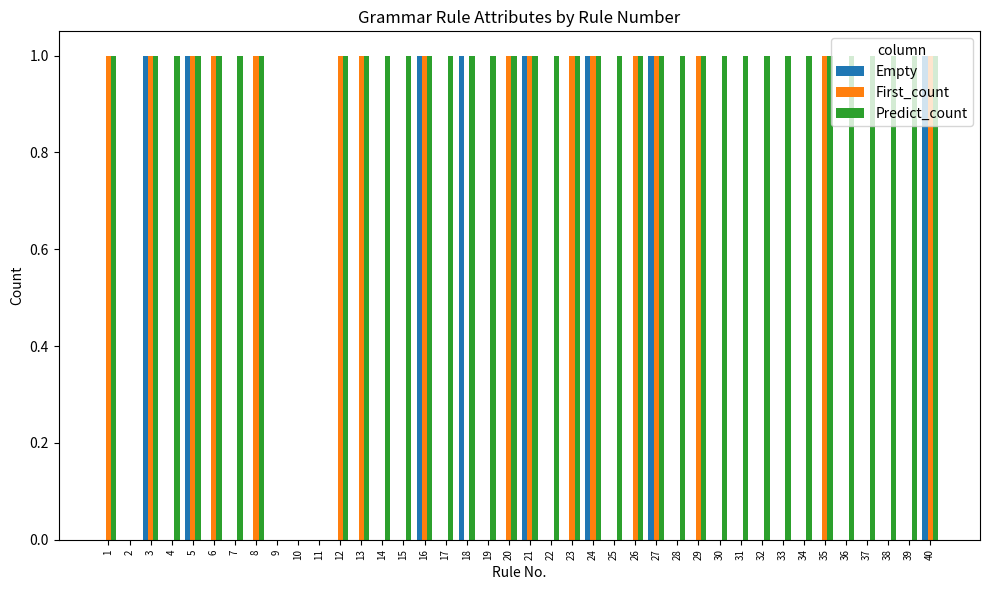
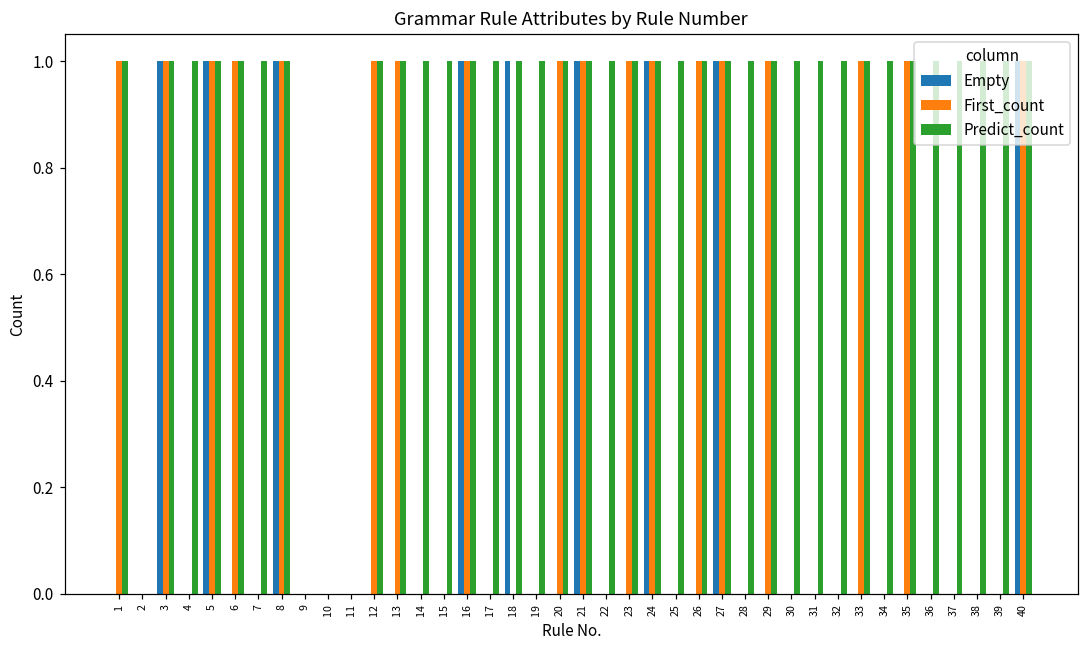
Empty, 8: 0 -> 1
First_count, 33: 0 -> 1
